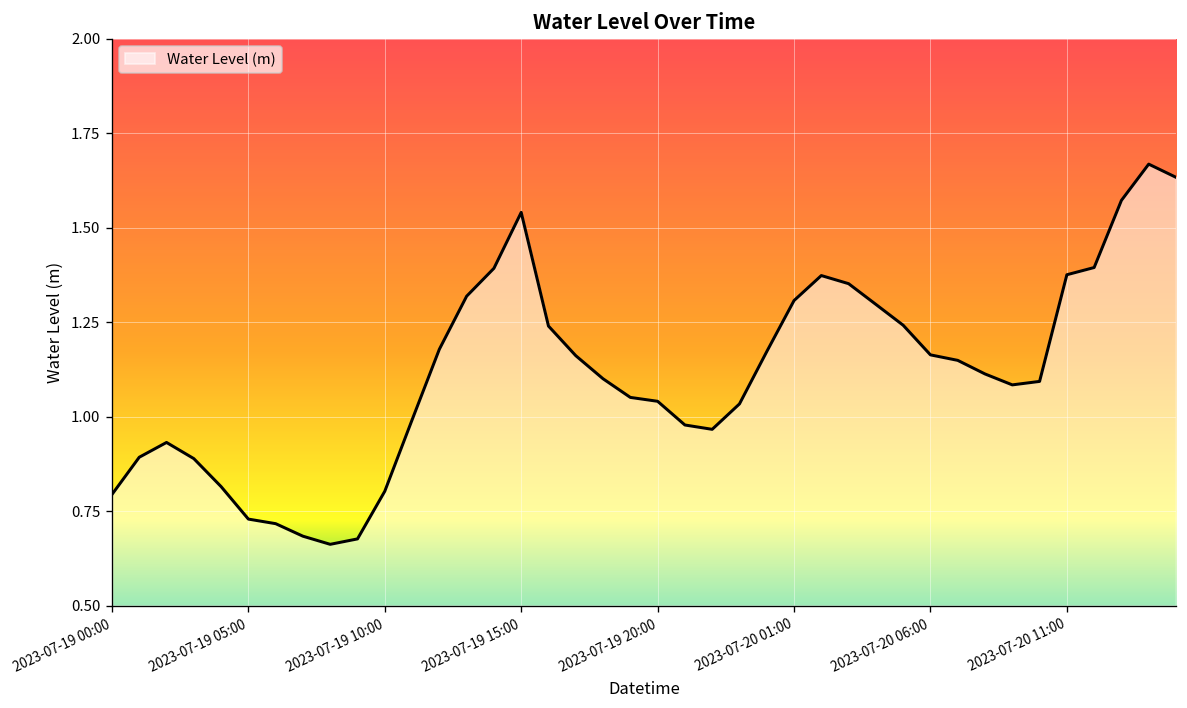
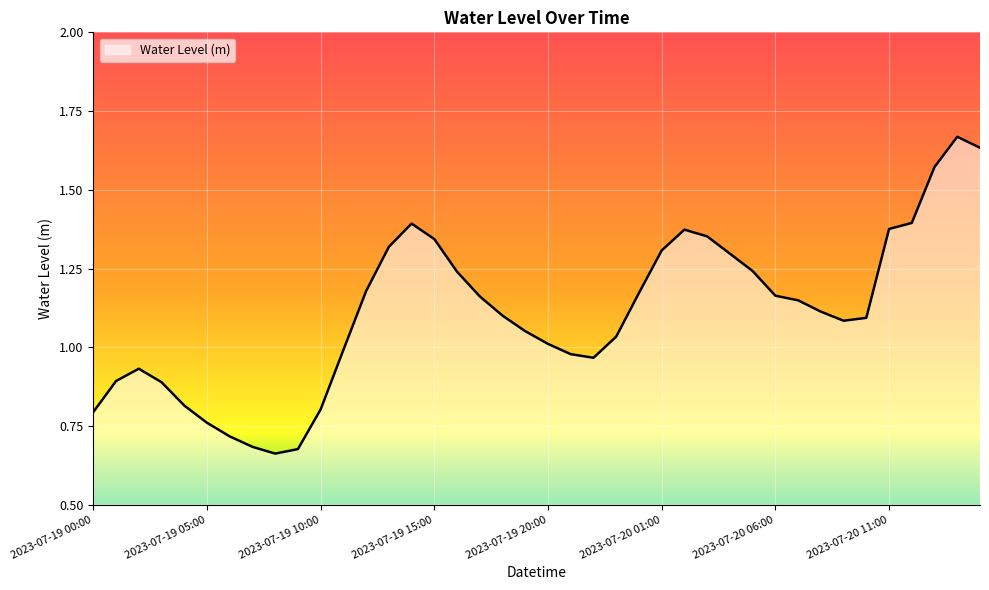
2023-07-19 05:00: 0.73 -> 0.76
2023-07-19 15:00: 1.54 -> 1.34
2023-07-19 20:00: 1.04 -> 1.01
